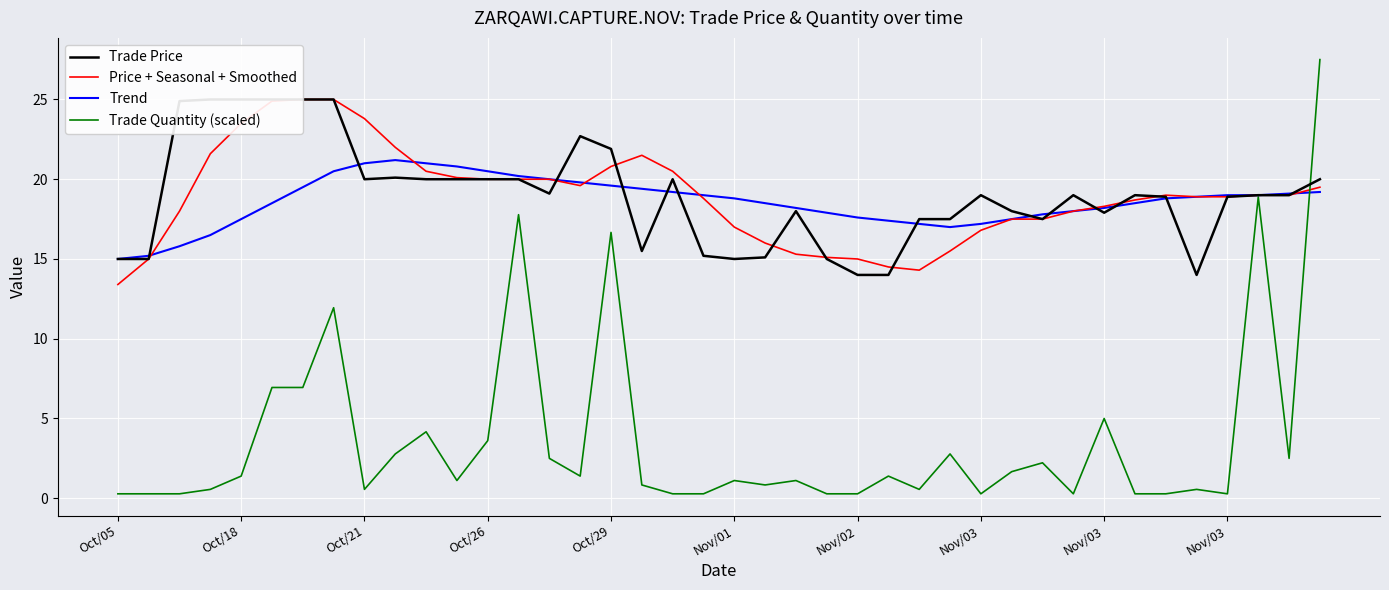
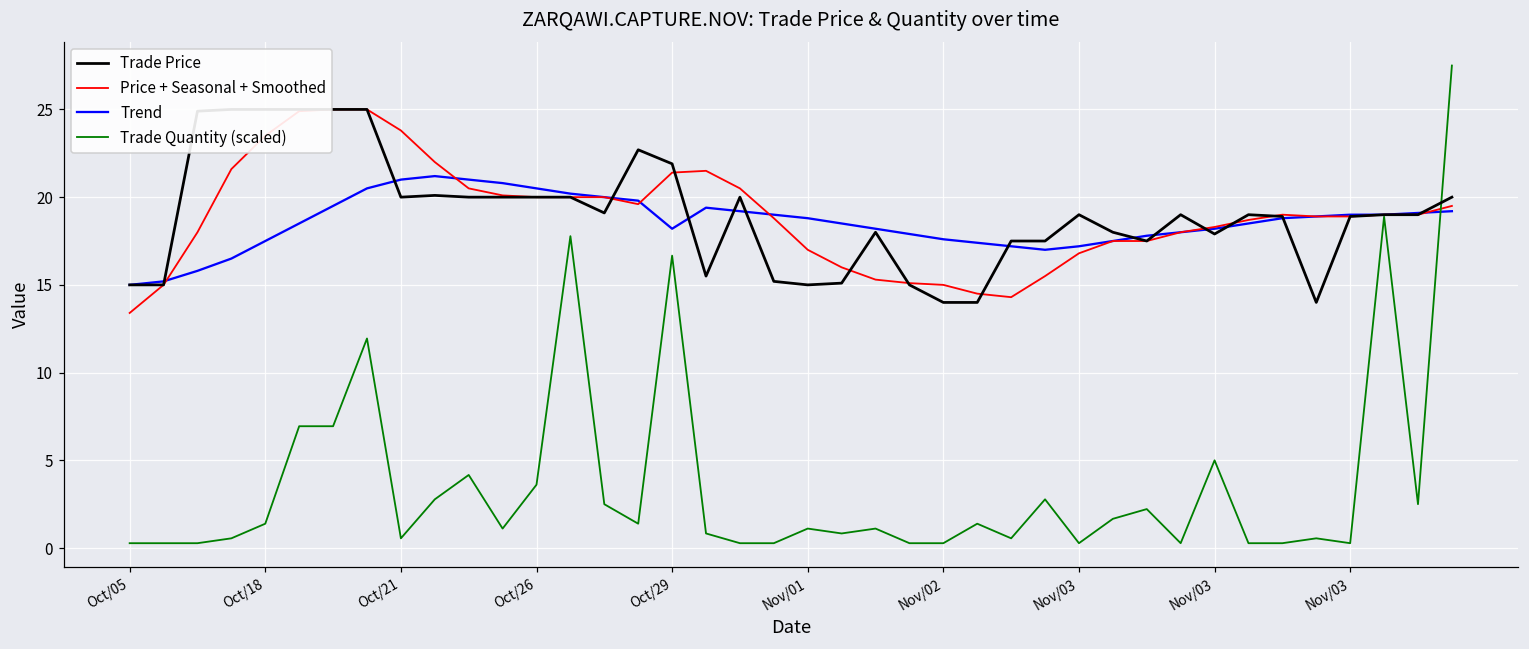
Price + Seasonal + Smoothed, Oct/29: 20.8 -> 21.4
Trend, Oct/29: 19.6 -> 18.2
